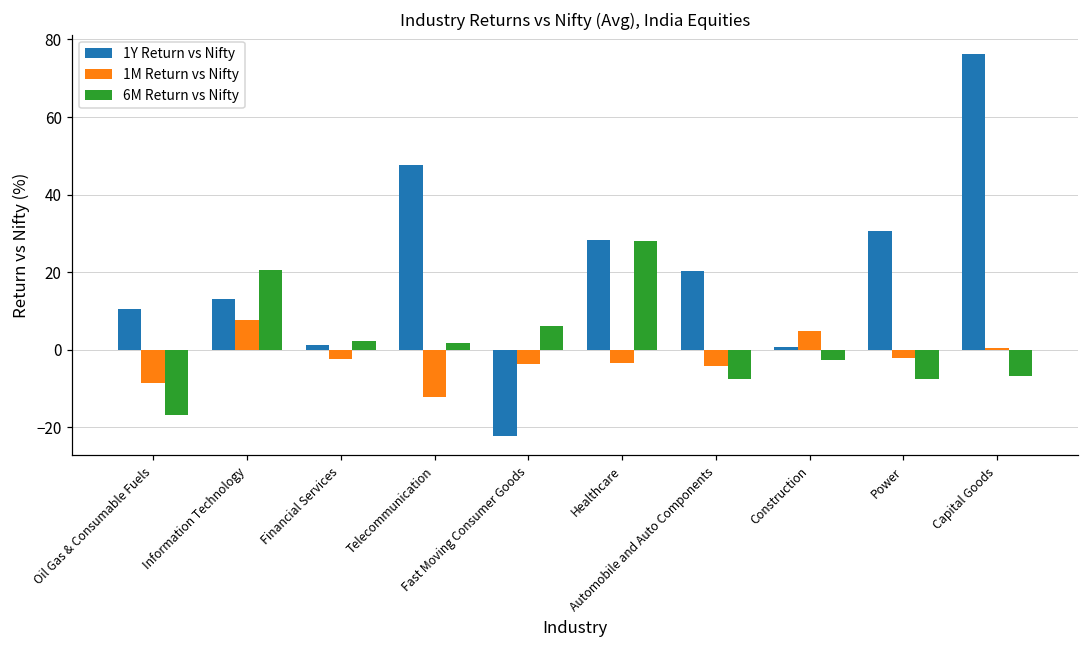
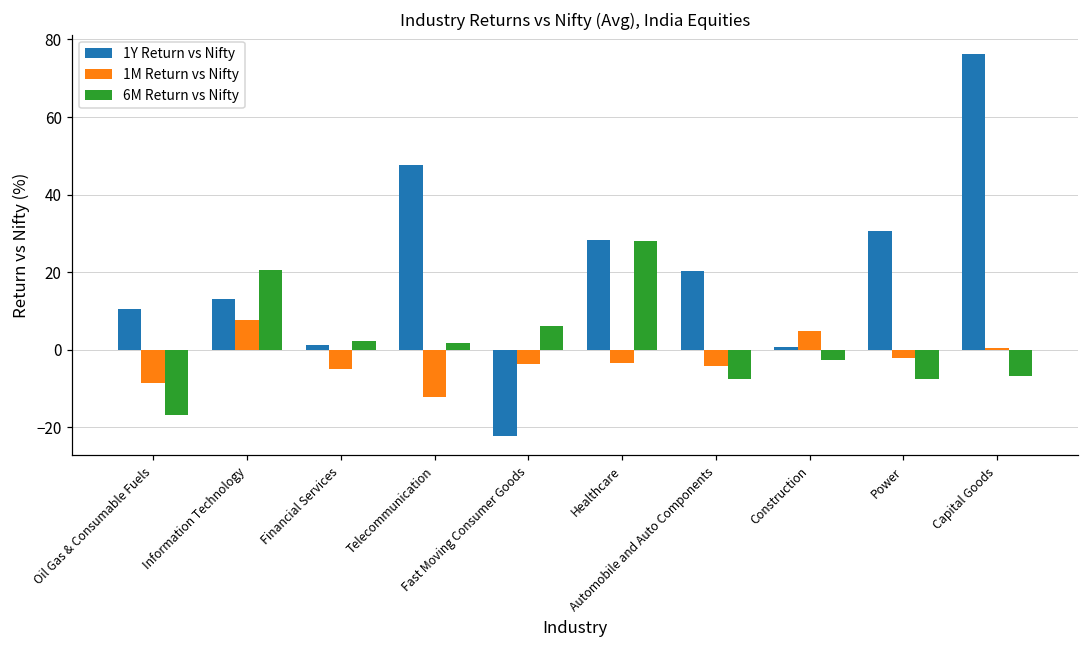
1M Return vs Nifty, Financial Services: -2 -> -5
